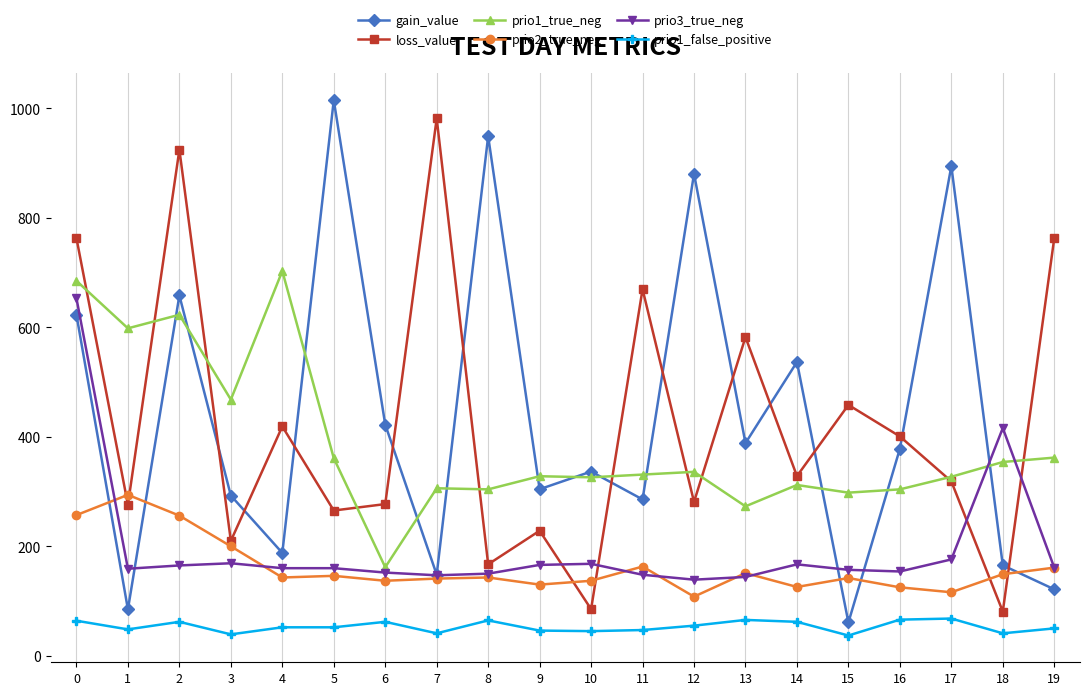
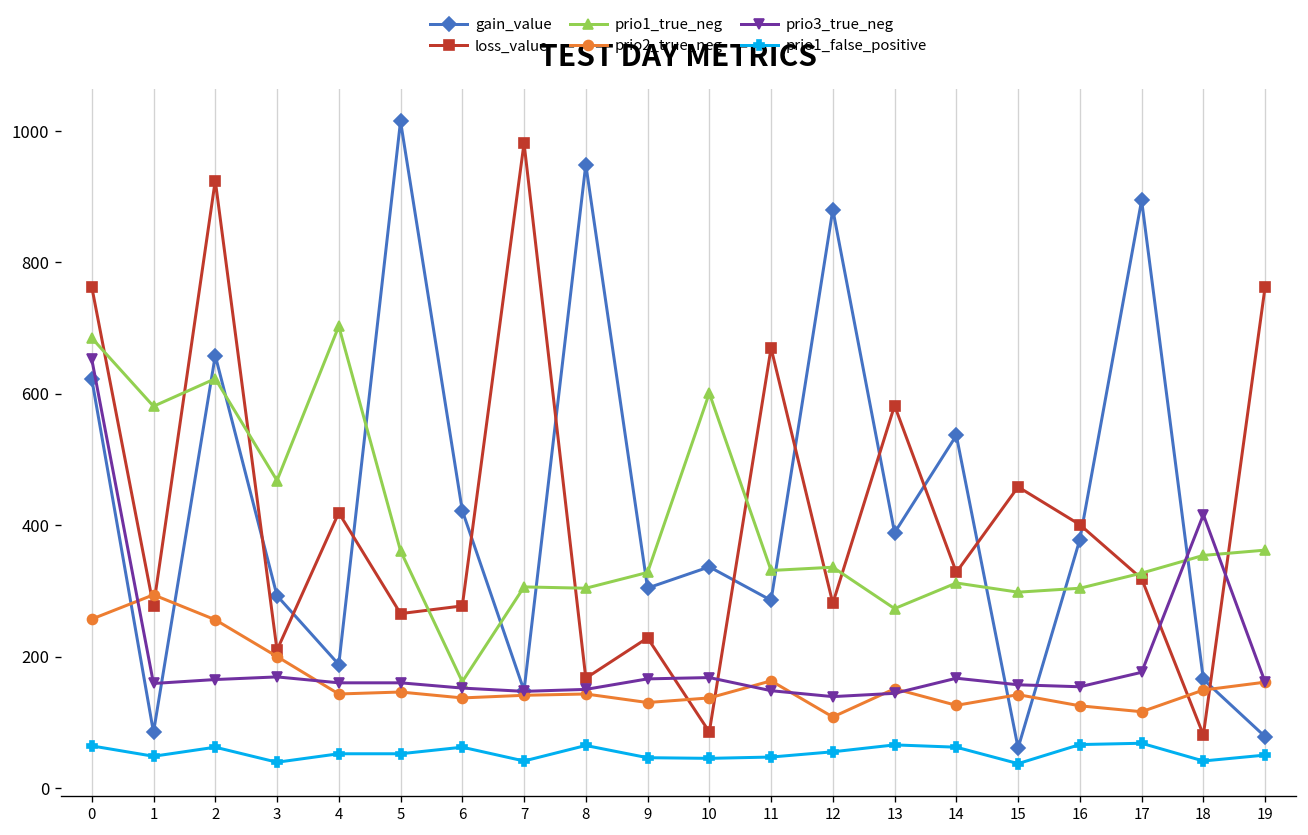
prio1_true_neg, 1: 600 -> 580
prio1_true_neg, 10: 330 -> 600
gain_value, 19: 120 -> 80
